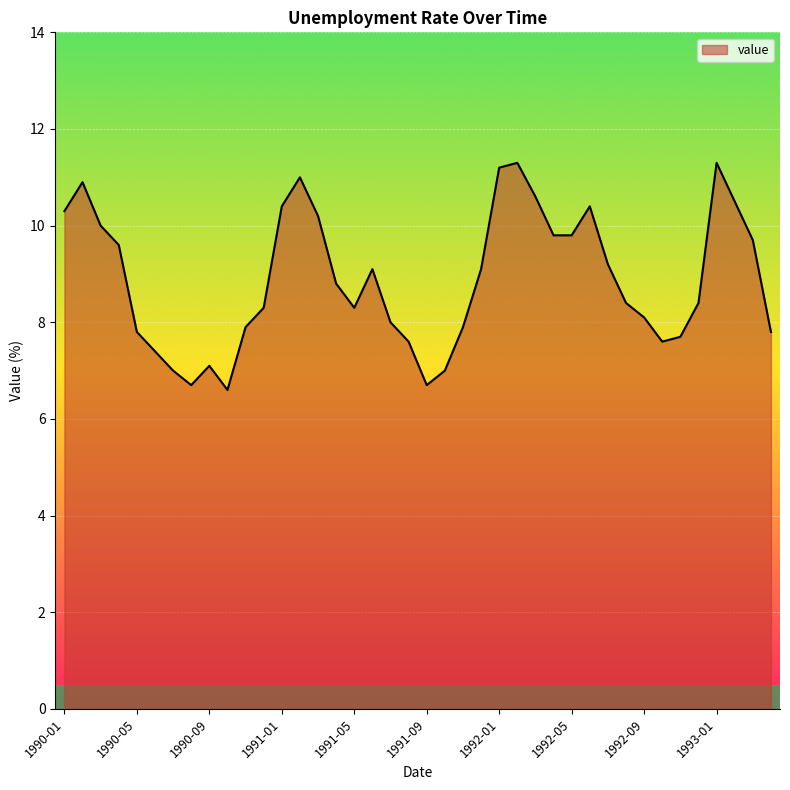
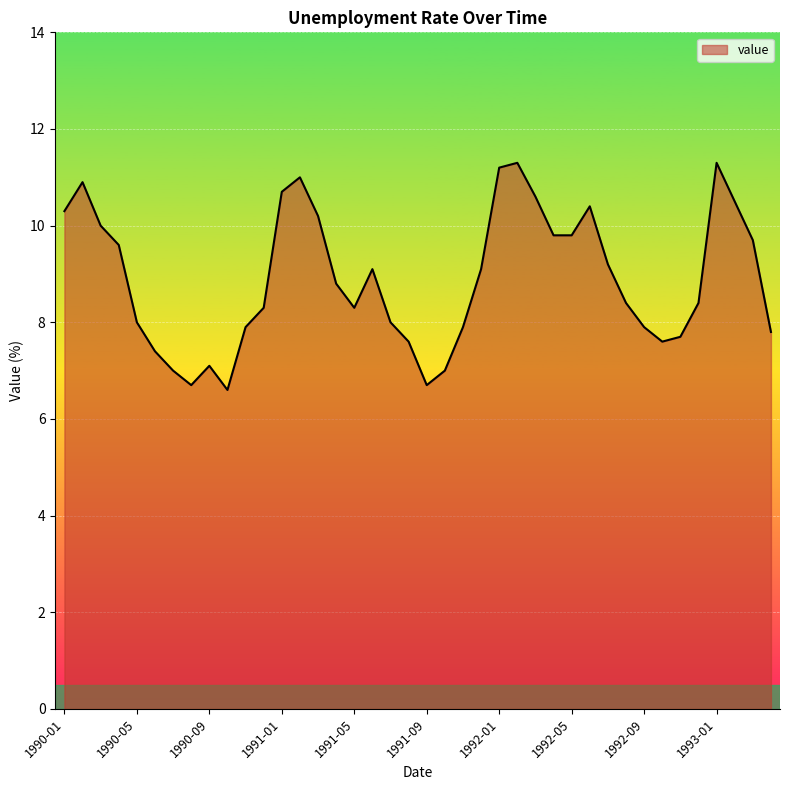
1990-05: 7.8 -> 8.0
1991-01: 10.4 -> 10.7
1992-09: 8.1 -> 7.9
